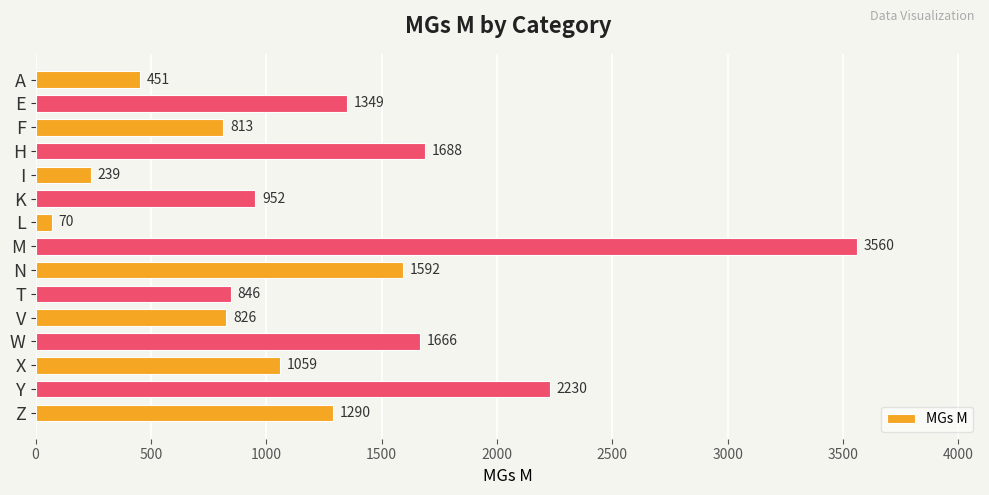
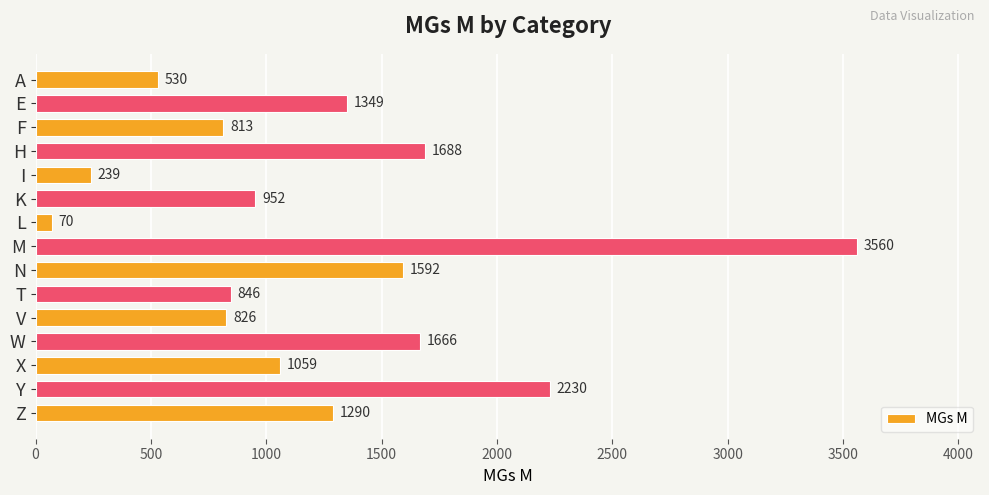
A: 451 -> 530
